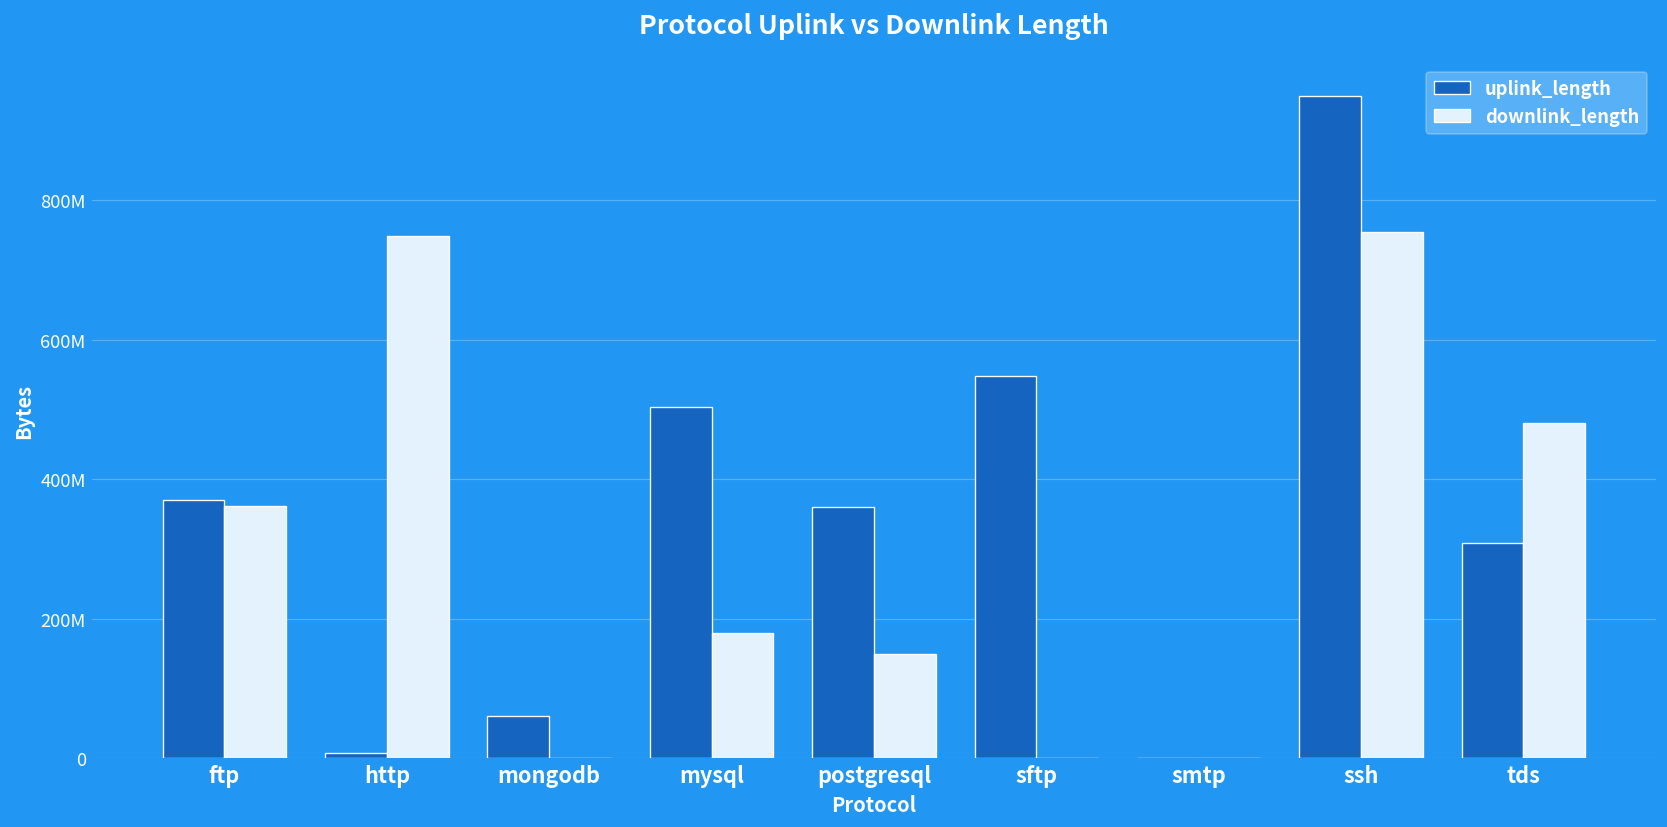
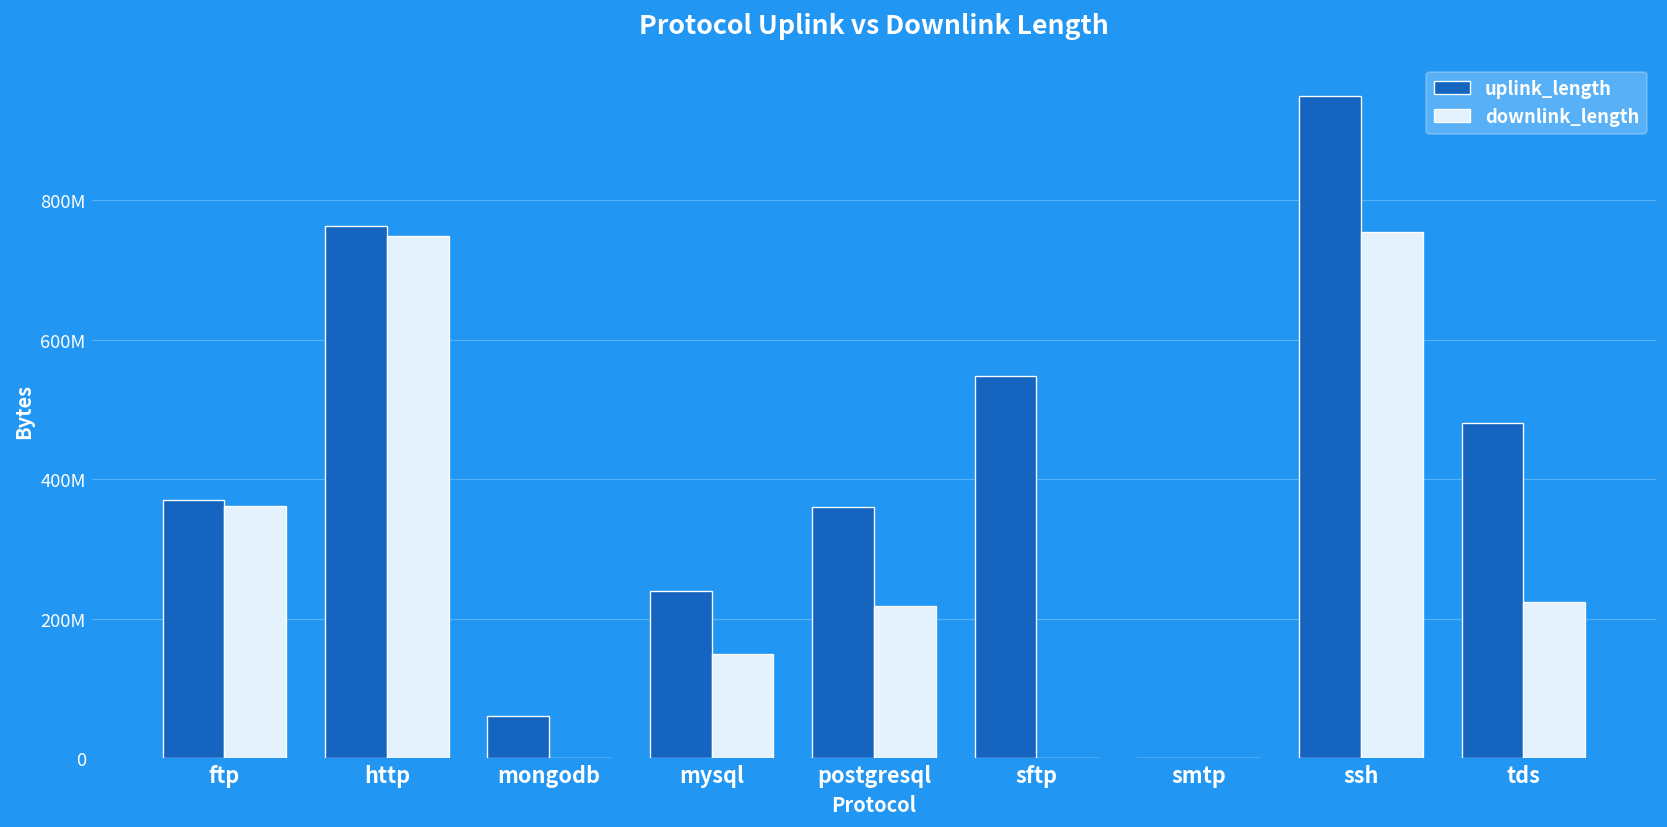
uplink_length, http: 10000000 -> 760000000
uplink_length, mysql: 500000000 -> 240000000
downlink_length, mysql: 180000000 -> 150000000
downlink_length, postgresql: 150000000 -> 220000000
uplink_length, tds: 310000000 -> 480000000
downlink_length, tds: 480000000 -> 220000000
